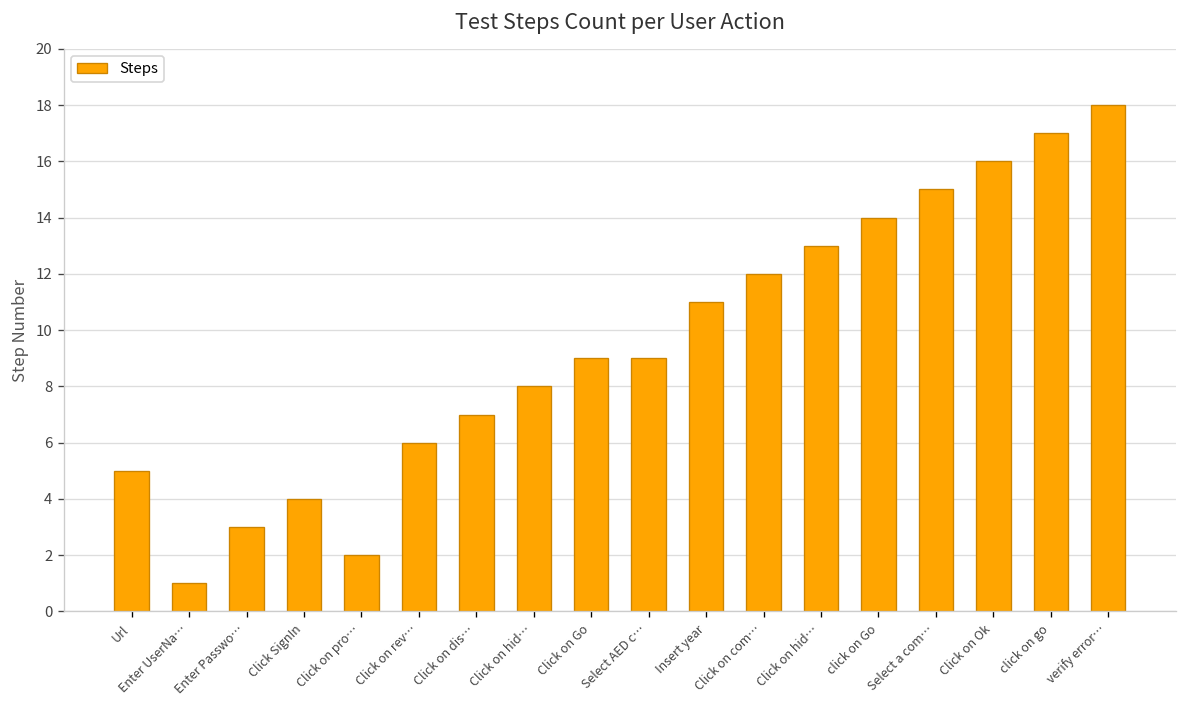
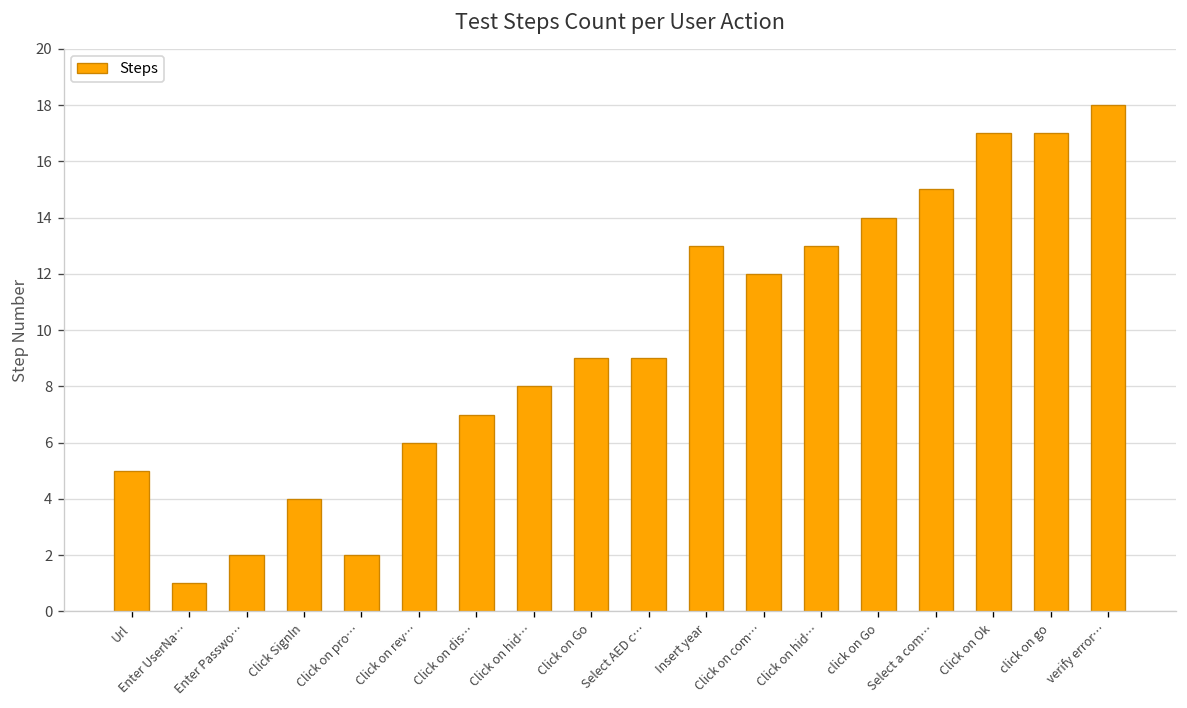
Enter Passwo…: 3 -> 2
Insert year: 11 -> 13
Click on Ok: 16 -> 17
